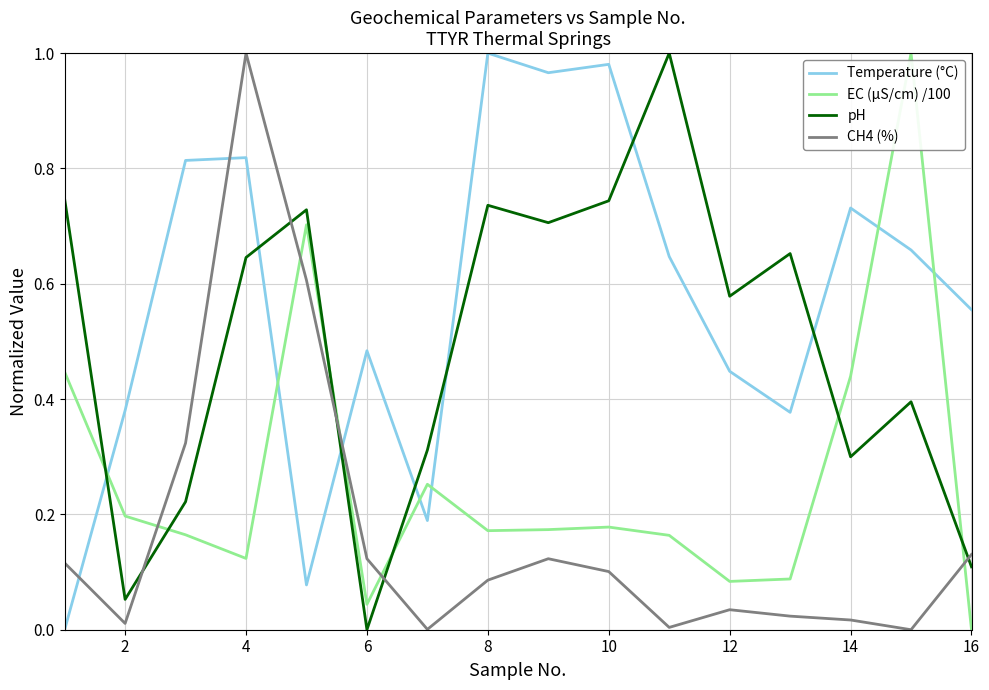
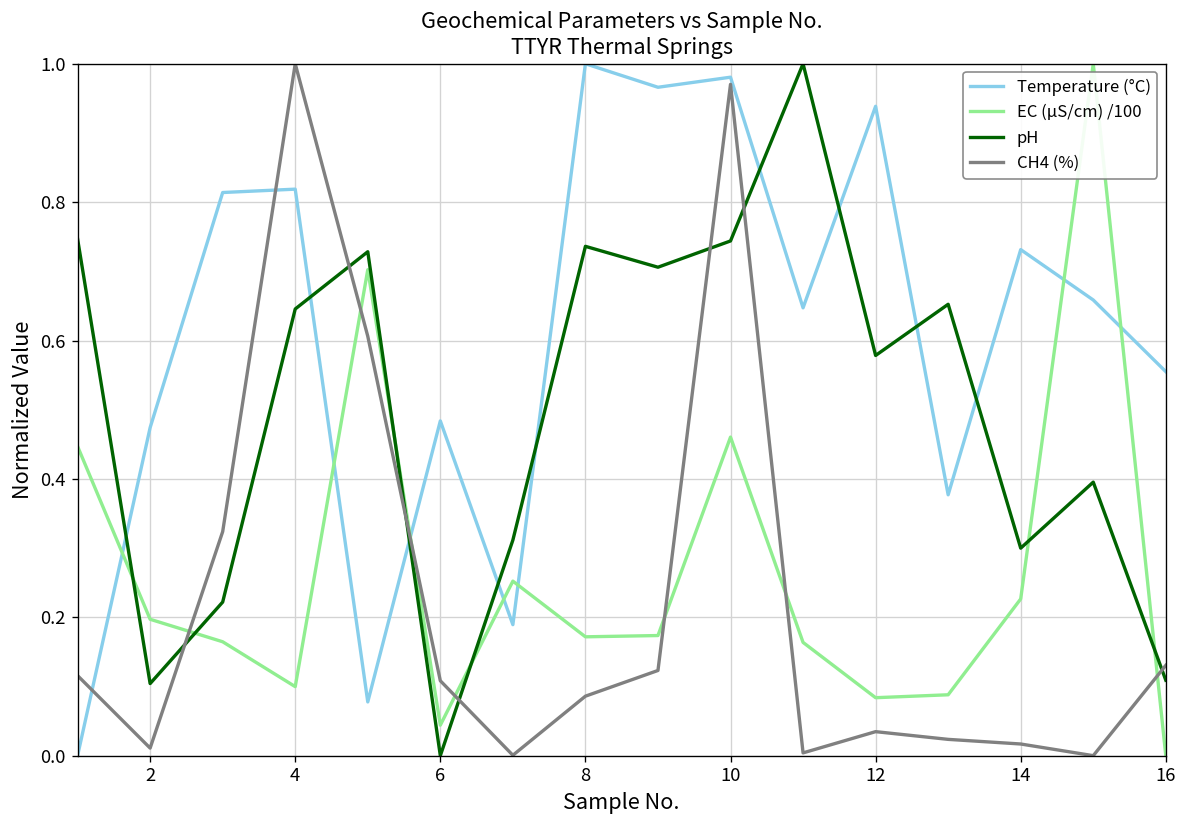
Temperature (°C), 2: 0.38 -> 0.47
pH, 2: 0.05 -> 0.10
EC (μS/cm) /100, 4: 0.12 -> 0.10
CH4 (%), 6: 0.12 -> 0.11
EC (μS/cm) /100, 10: 0.18 -> 0.46
CH4 (%), 10: 0.10 -> 0.97
Temperature (°C), 12: 0.45 -> 0.94
EC (μS/cm) /100, 14: 0.44 -> 0.23
